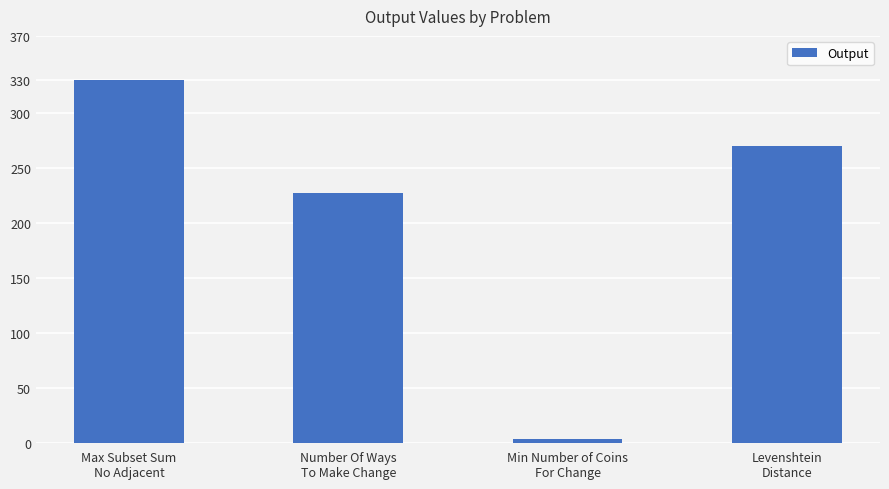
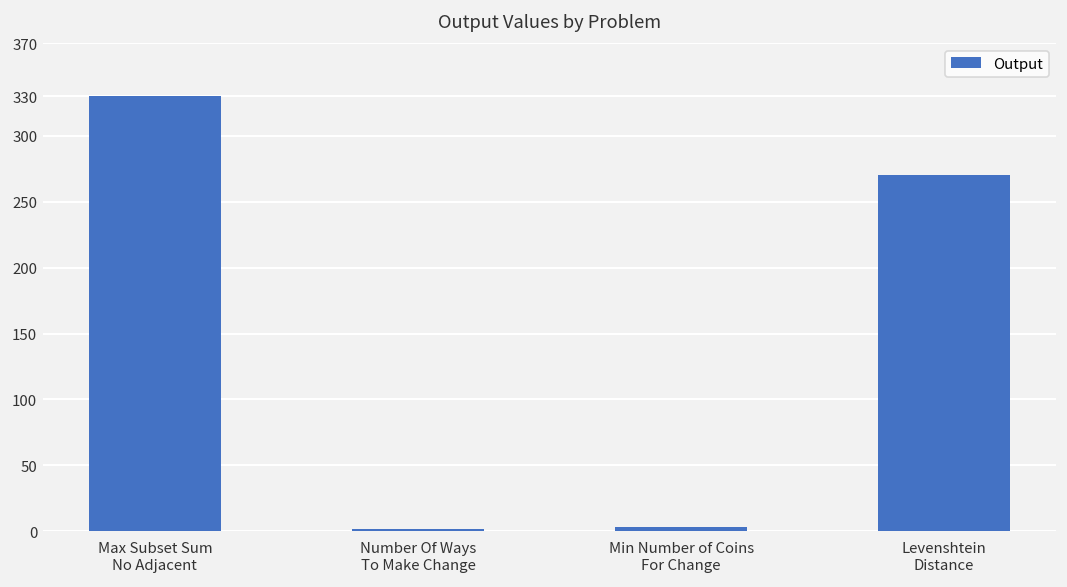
Number Of Ways To Make Change: 227 -> 2
